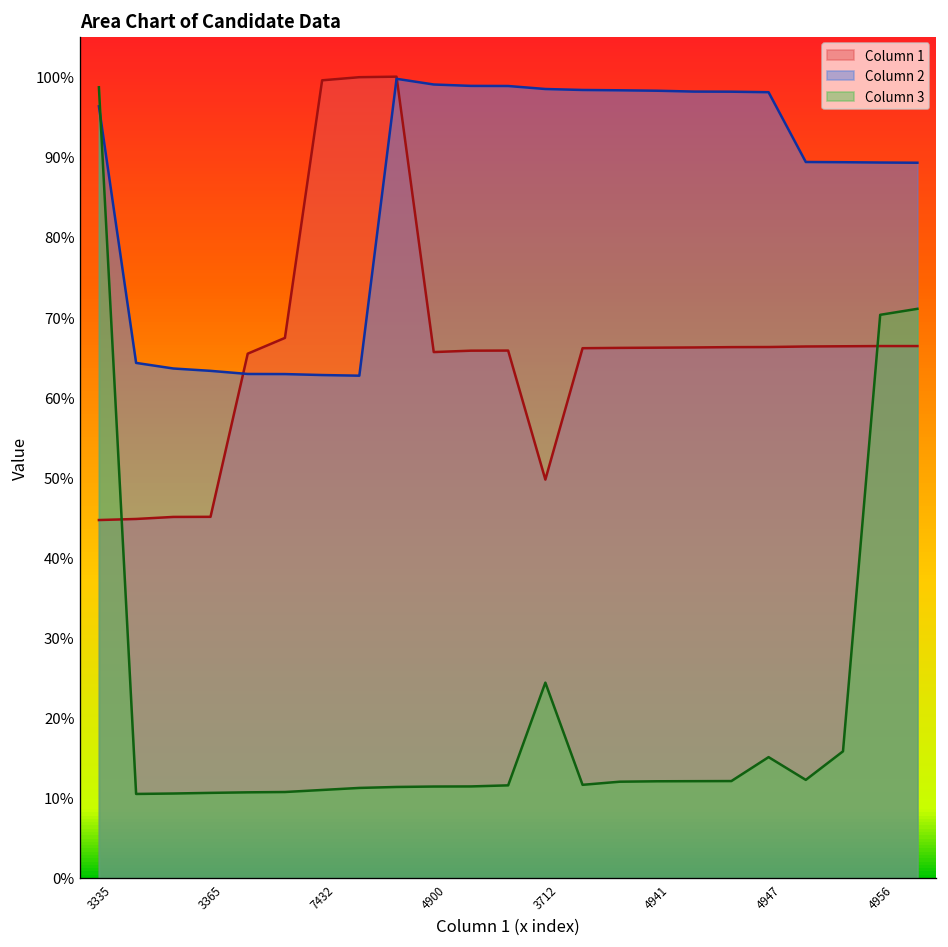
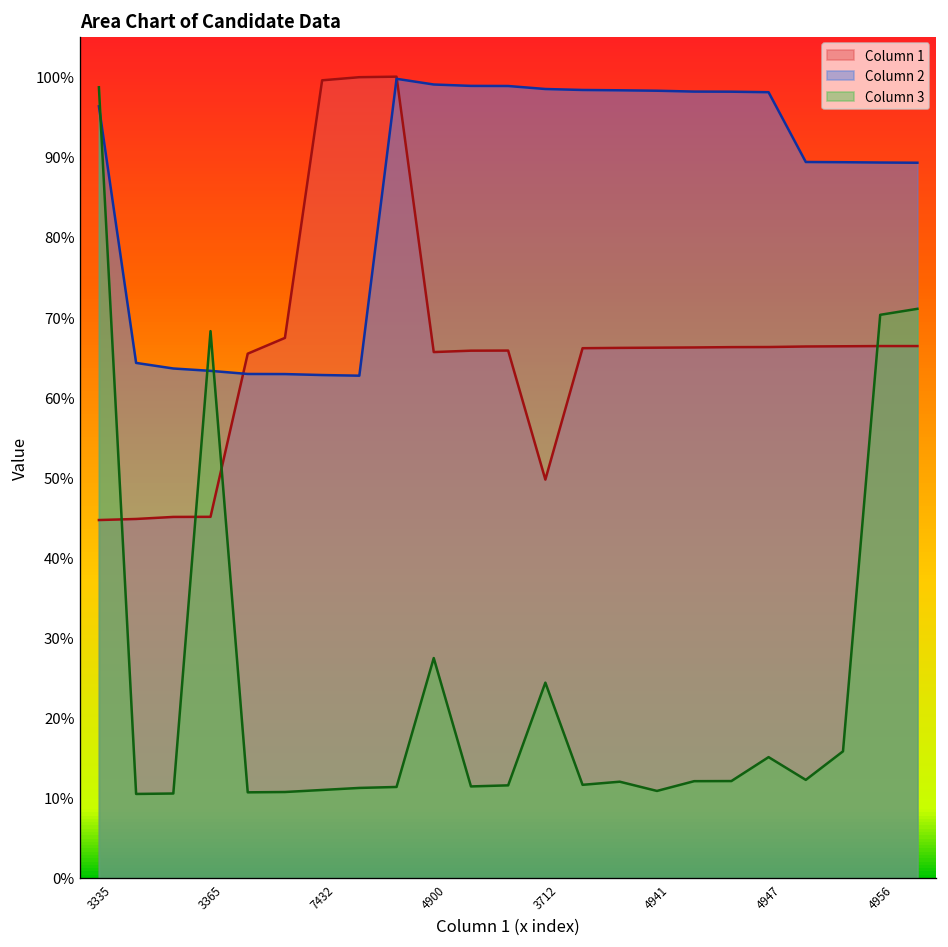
Column 3, 3365: 11% -> 68%
Column 3, 4900: 11% -> 27%
Column 3, 4941: 12% -> 11%
